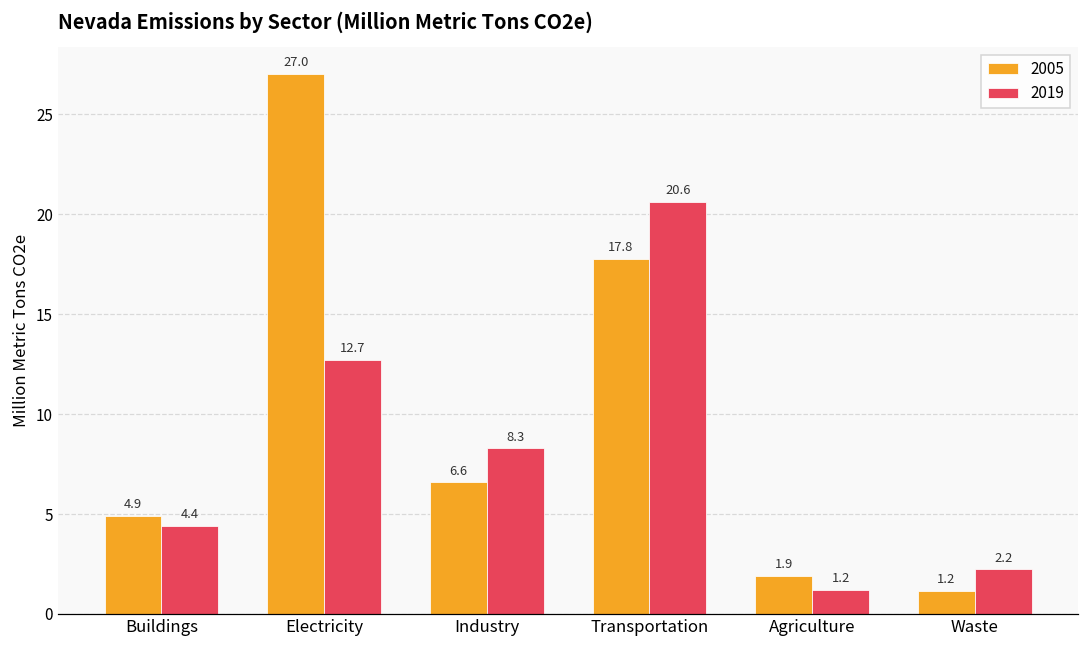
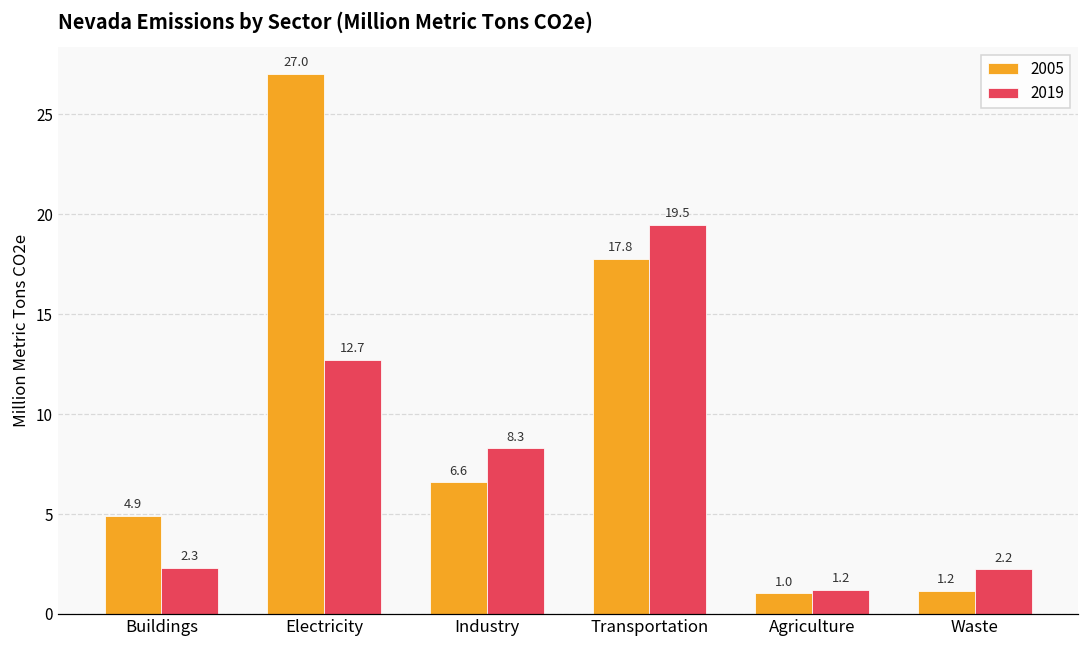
2019, Buildings: 4.4 -> 2.3
2019, Transportation: 20.6 -> 19.5
2005, Agriculture: 1.9 -> 1.0
